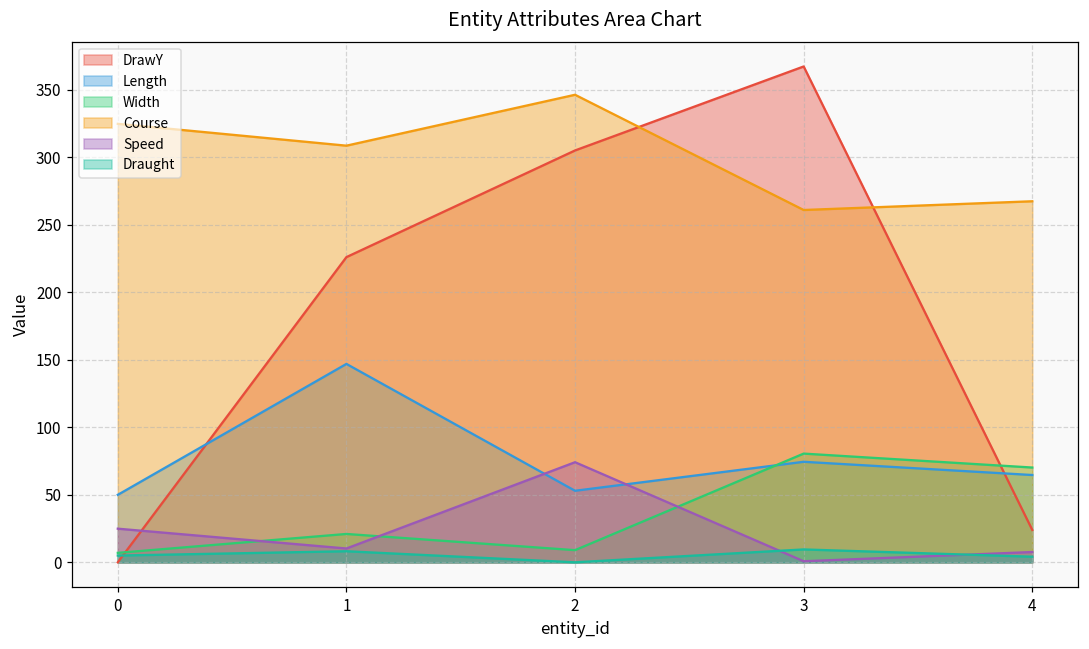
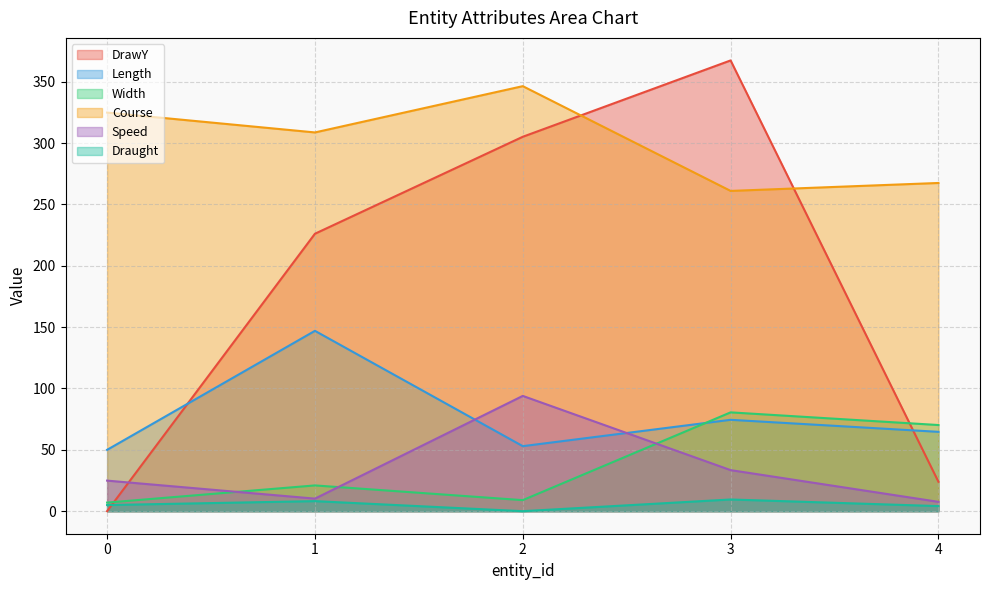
Speed, 2: 74 -> 94
Speed, 3: 1 -> 33
